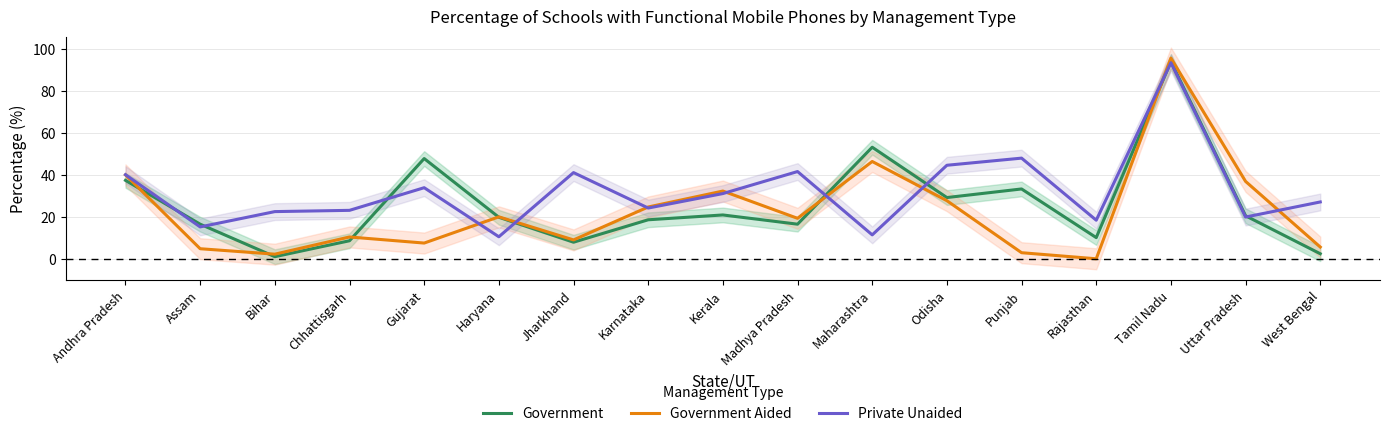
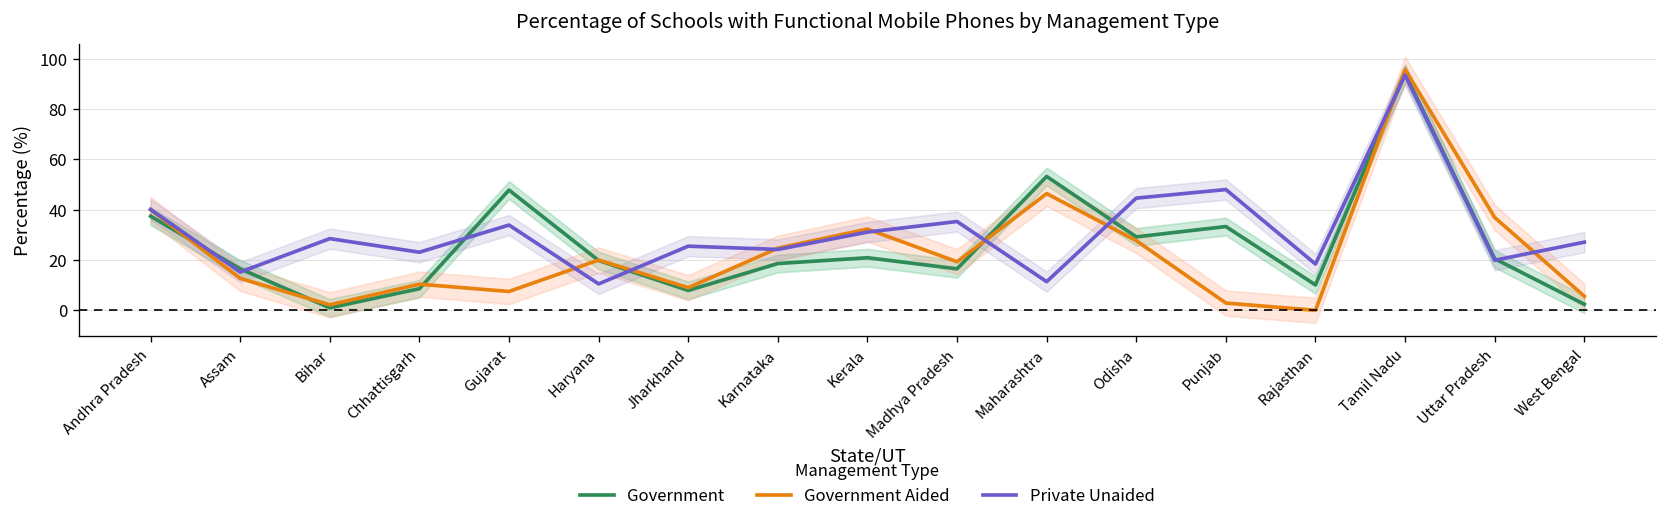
Government Aided, Assam: 5 -> 13
Private Unaided, Bihar: 23 -> 29
Private Unaided, Jharkhand: 41 -> 26
Private Unaided, Madhya Pradesh: 42 -> 35
